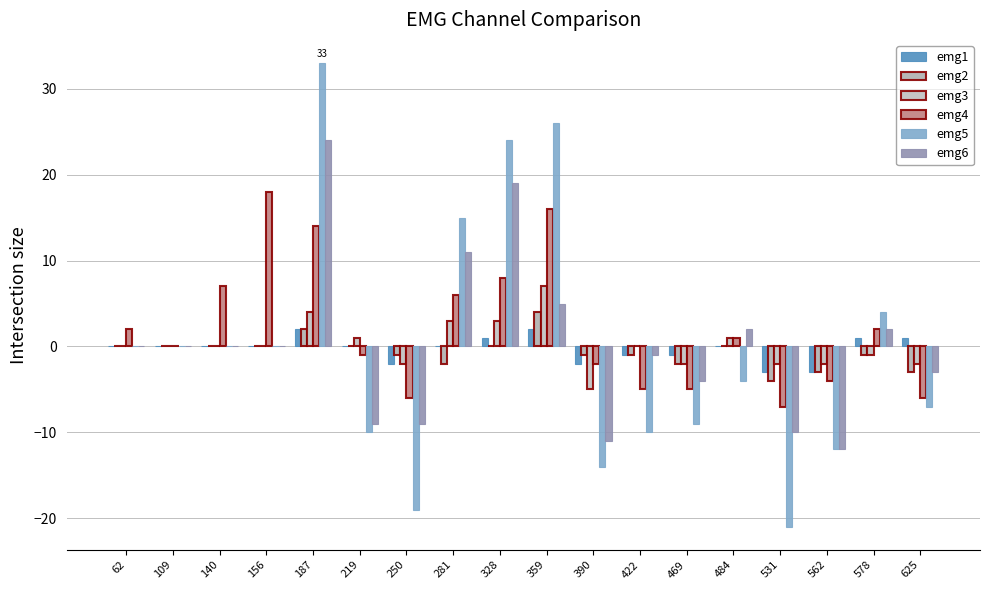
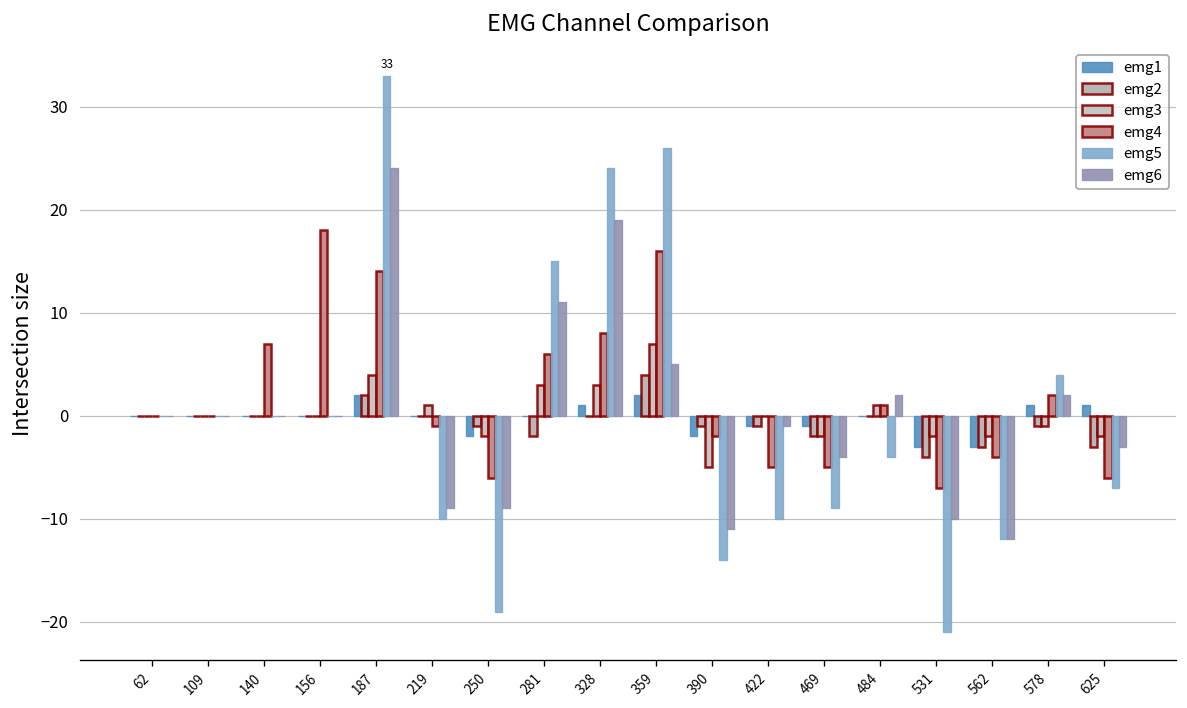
emg4, 62: 2 -> 0
